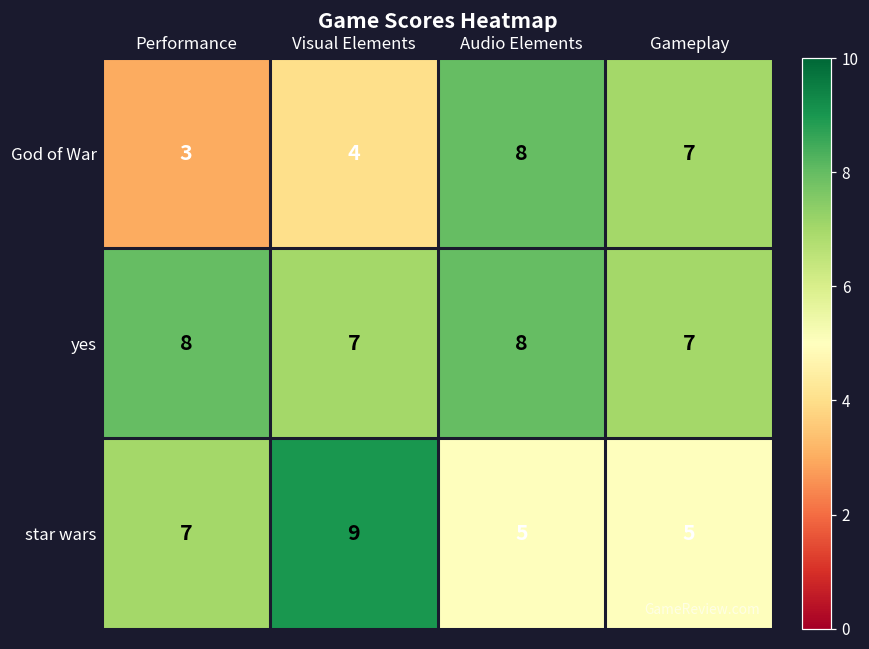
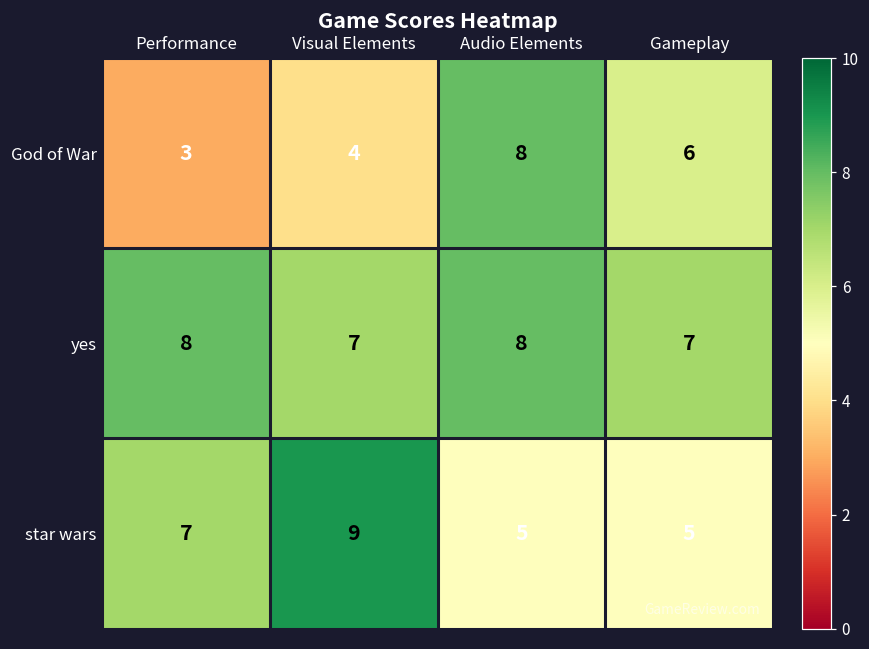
God of War, Gameplay: 7 -> 6
